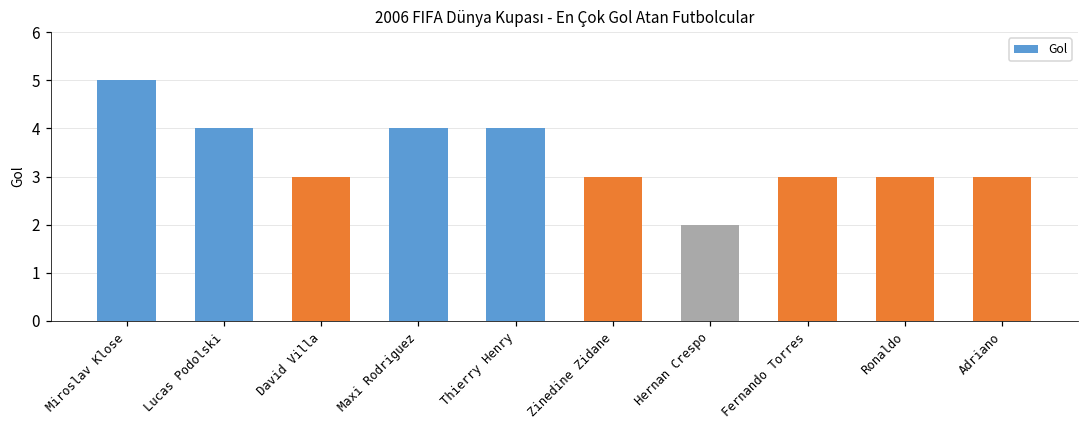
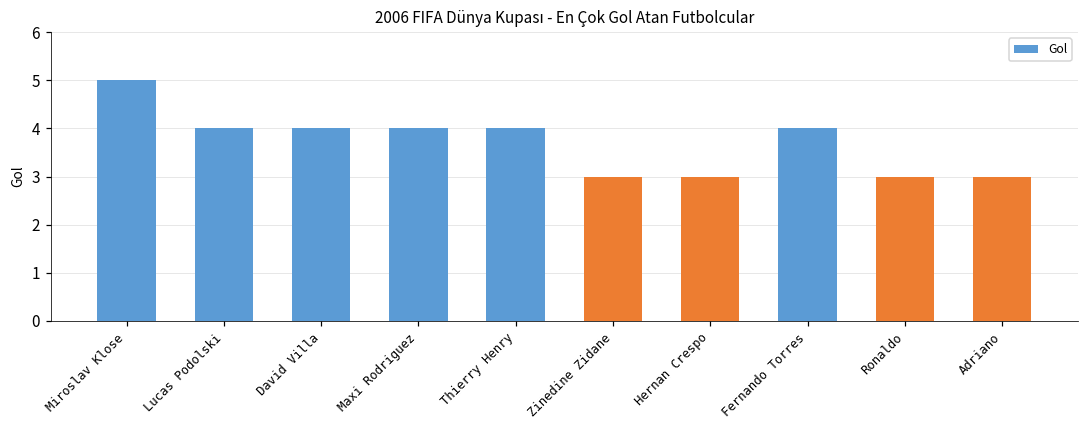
David Villa: 3 -> 4
Hernan Crespo: 2 -> 3
Fernando Torres: 3 -> 4
